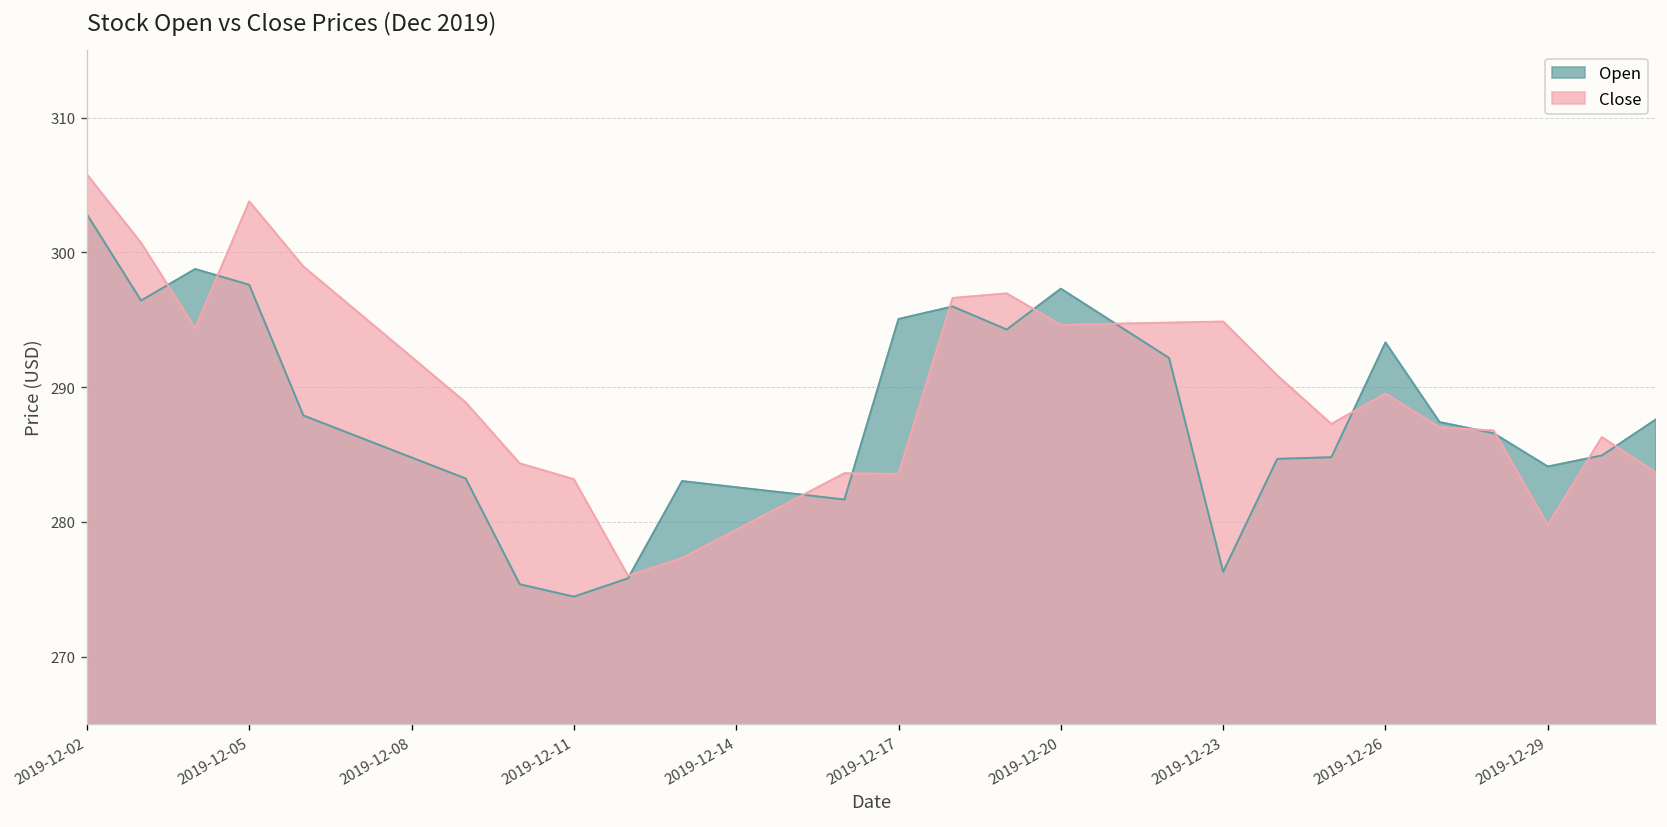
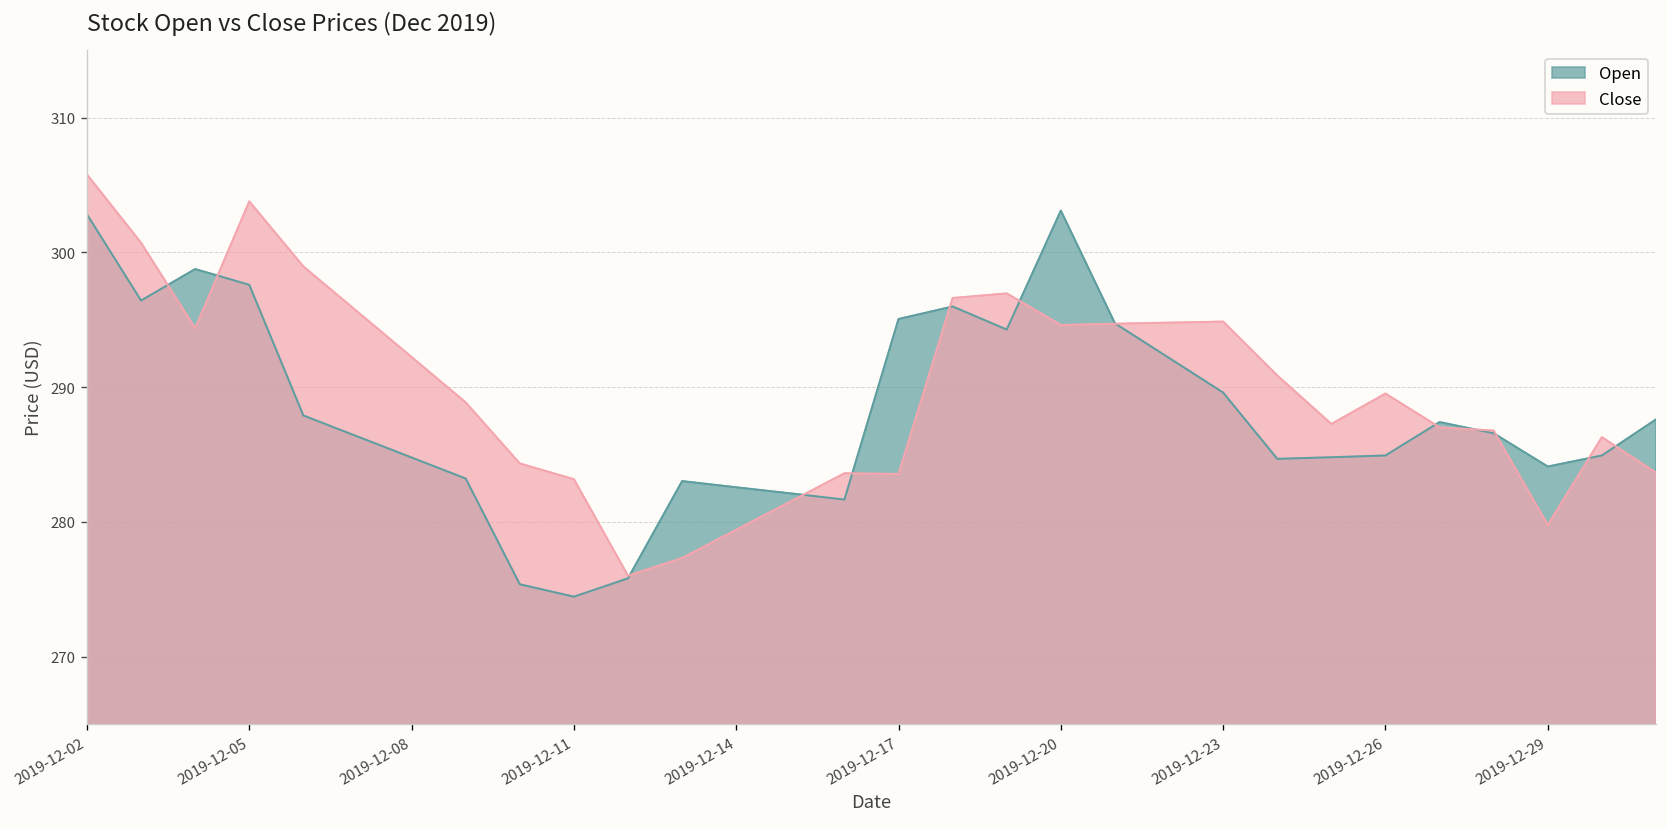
Open, 2019-12-20: 297.3 -> 303.1
Open, 2019-12-23: 276.3 -> 289.6
Open, 2019-12-26: 293.3 -> 284.9
